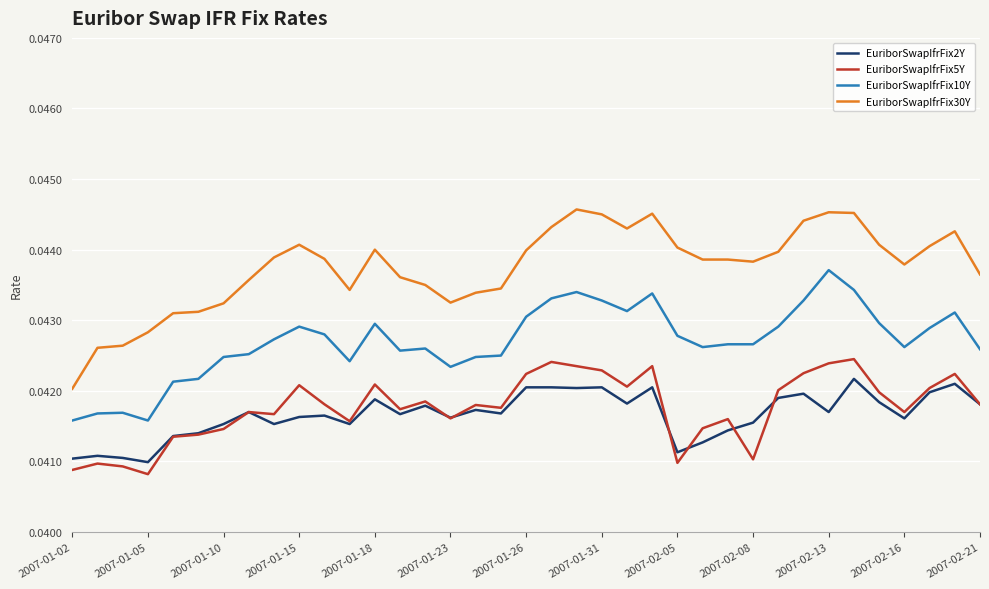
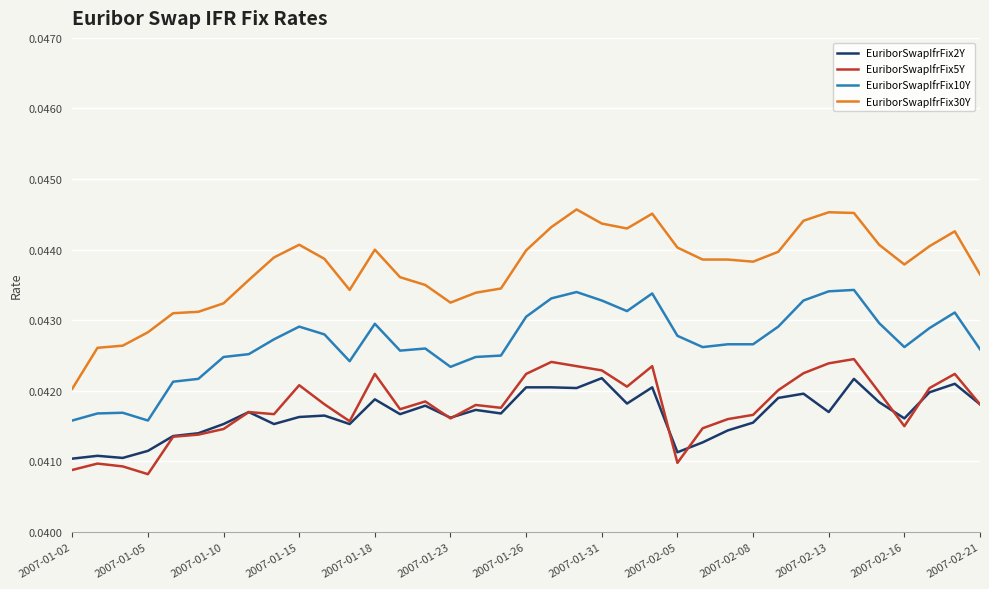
EuriborSwapIfrFix2Y, 2007-01-05: 0.0410 -> 0.0412
EuriborSwapIfrFix5Y, 2007-01-18: 0.0421 -> 0.0422
EuriborSwapIfrFix2Y, 2007-01-31: 0.0421 -> 0.0422
EuriborSwapIfrFix30Y, 2007-01-31: 0.0445 -> 0.0444
EuriborSwapIfrFix5Y, 2007-02-08: 0.0410 -> 0.0417
EuriborSwapIfrFix10Y, 2007-02-13: 0.0437 -> 0.0434
EuriborSwapIfrFix5Y, 2007-02-16: 0.0417 -> 0.0415
